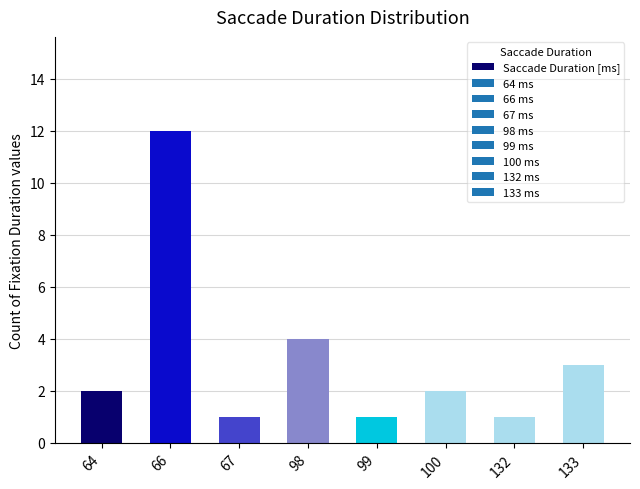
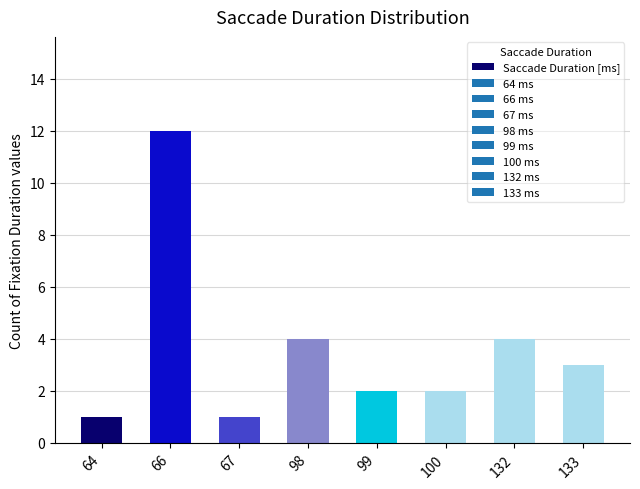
64: 2 -> 1
99: 1 -> 2
132: 1 -> 4
